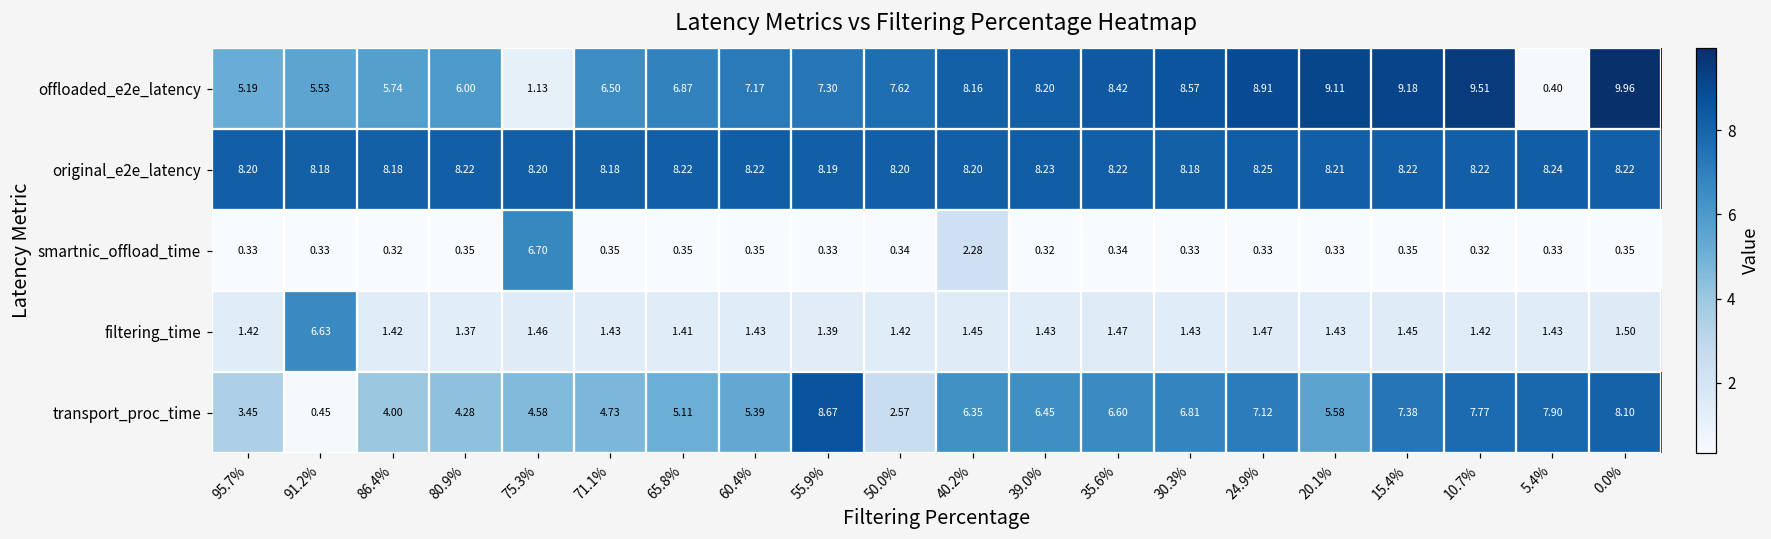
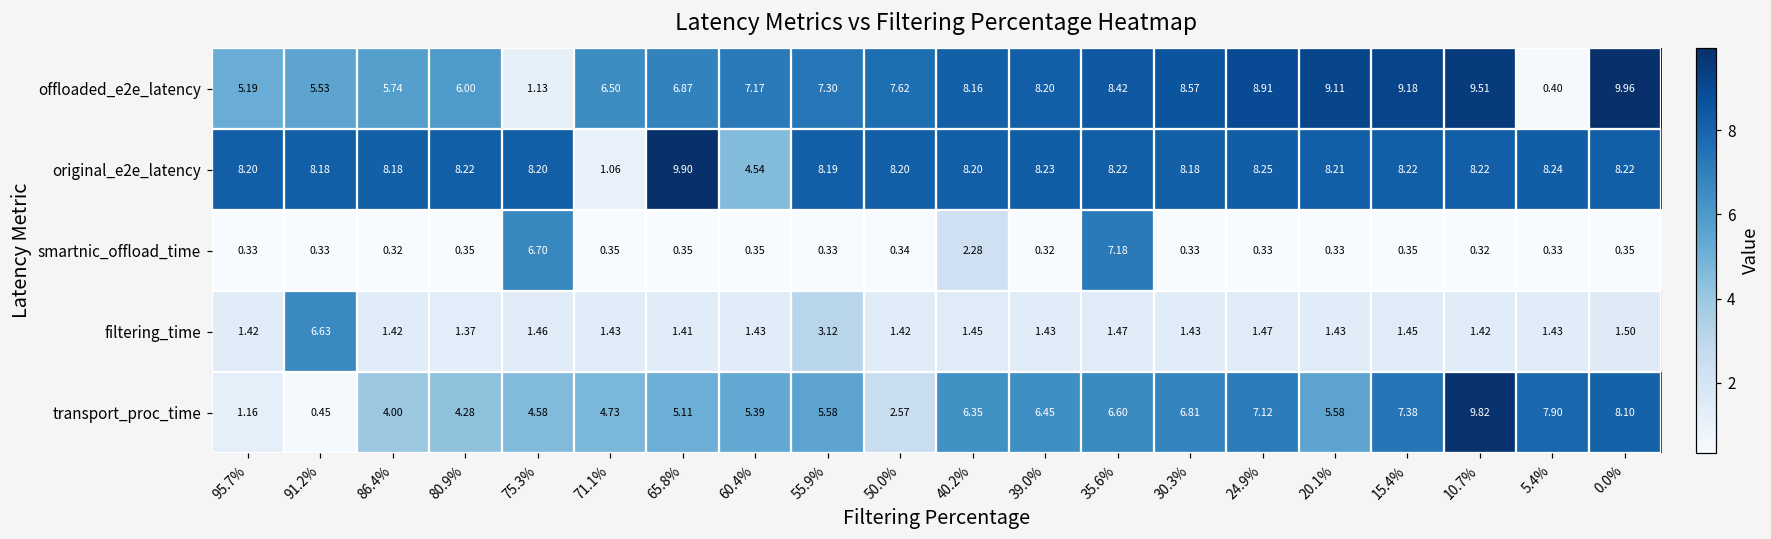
original_e2e_latency, 71.1%: 8.18 -> 1.06
original_e2e_latency, 65.8%: 8.22 -> 9.90
original_e2e_latency, 60.4%: 8.22 -> 4.54
smartnic_offload_time, 35.6%: 0.34 -> 7.18
filtering_time, 55.9%: 1.39 -> 3.12
transport_proc_time, 95.7%: 3.45 -> 1.16
transport_proc_time, 55.9%: 8.67 -> 5.58
transport_proc_time, 10.7%: 7.77 -> 9.82
